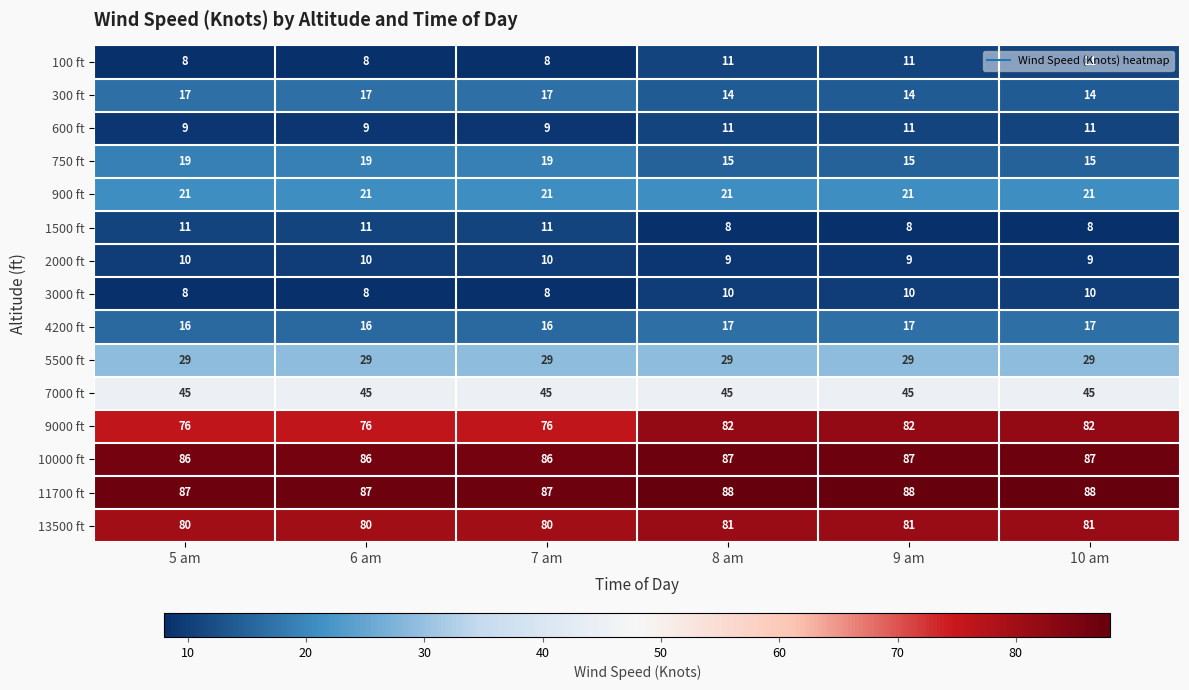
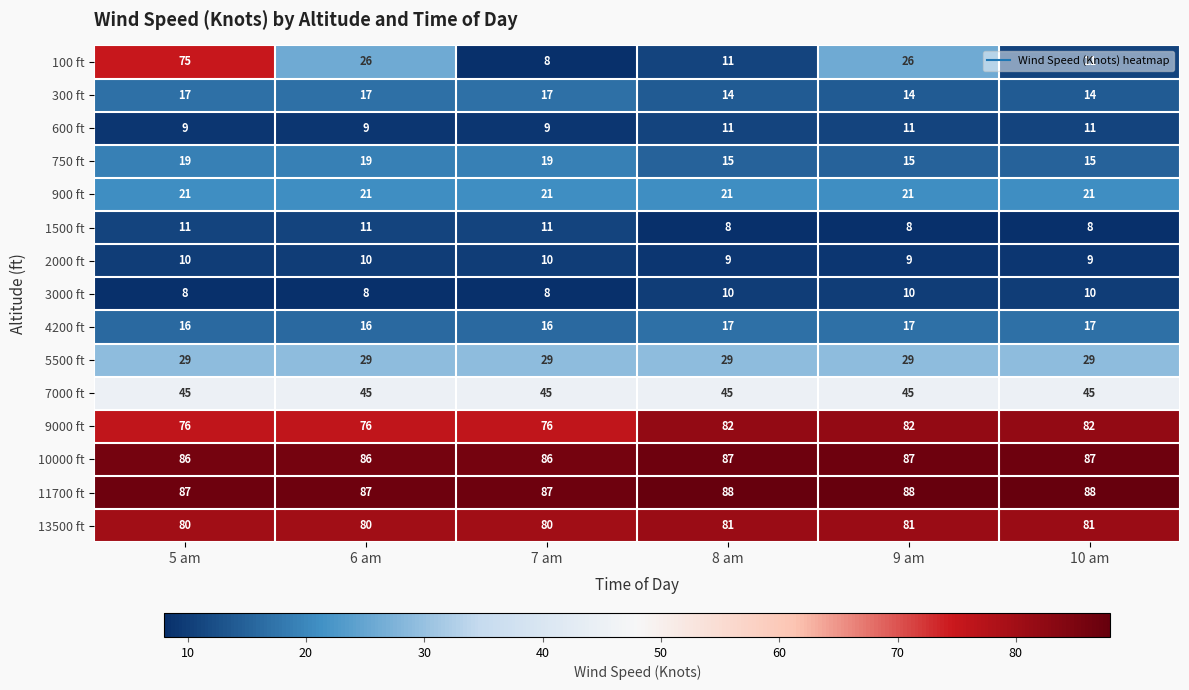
100 ft, 5 am: 8 -> 75
100 ft, 6 am: 8 -> 26
100 ft, 9 am: 11 -> 26
